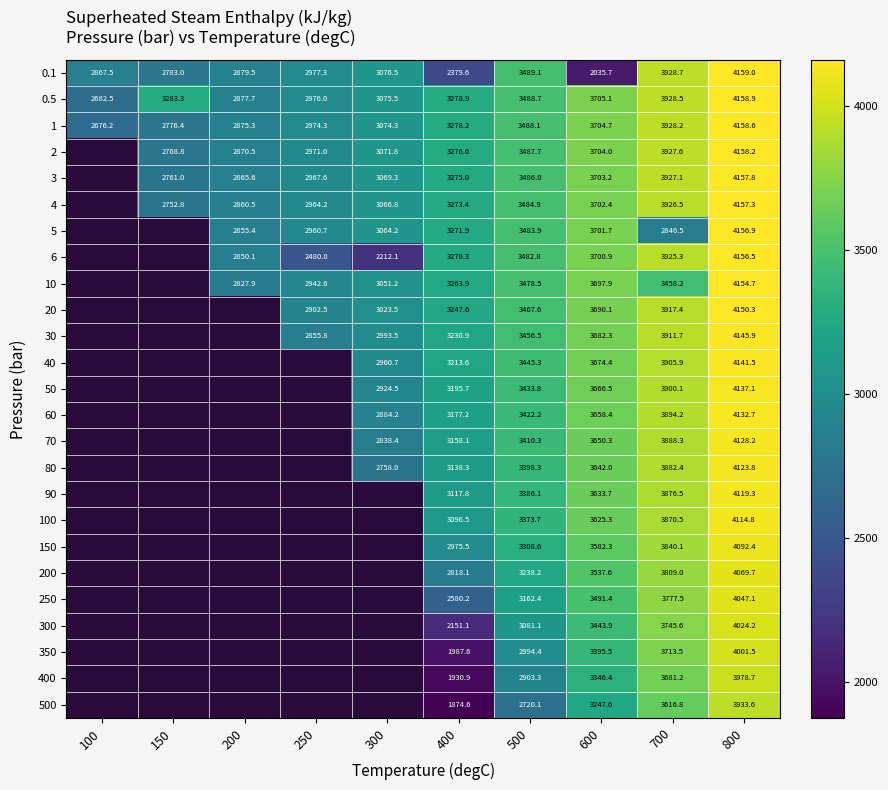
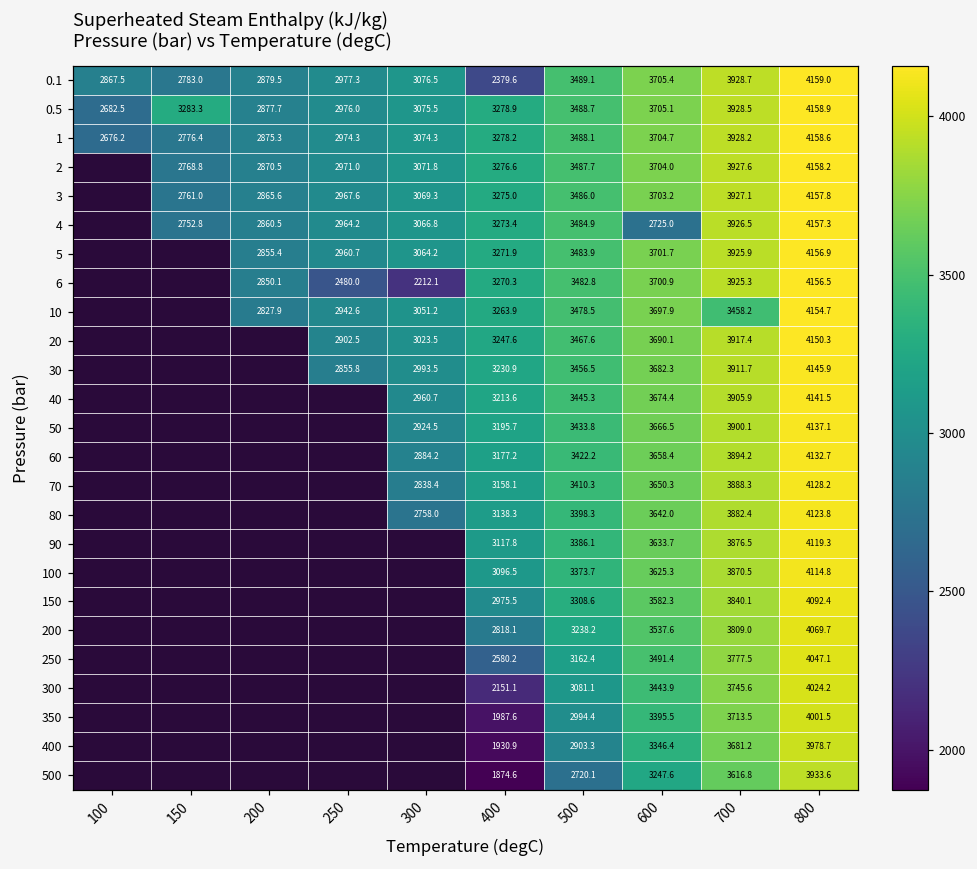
0.1, 600: 2035.7 -> 3705.4
4, 600: 3702.4 -> 2725.0
5, 700: 2846.5 -> 3925.9
